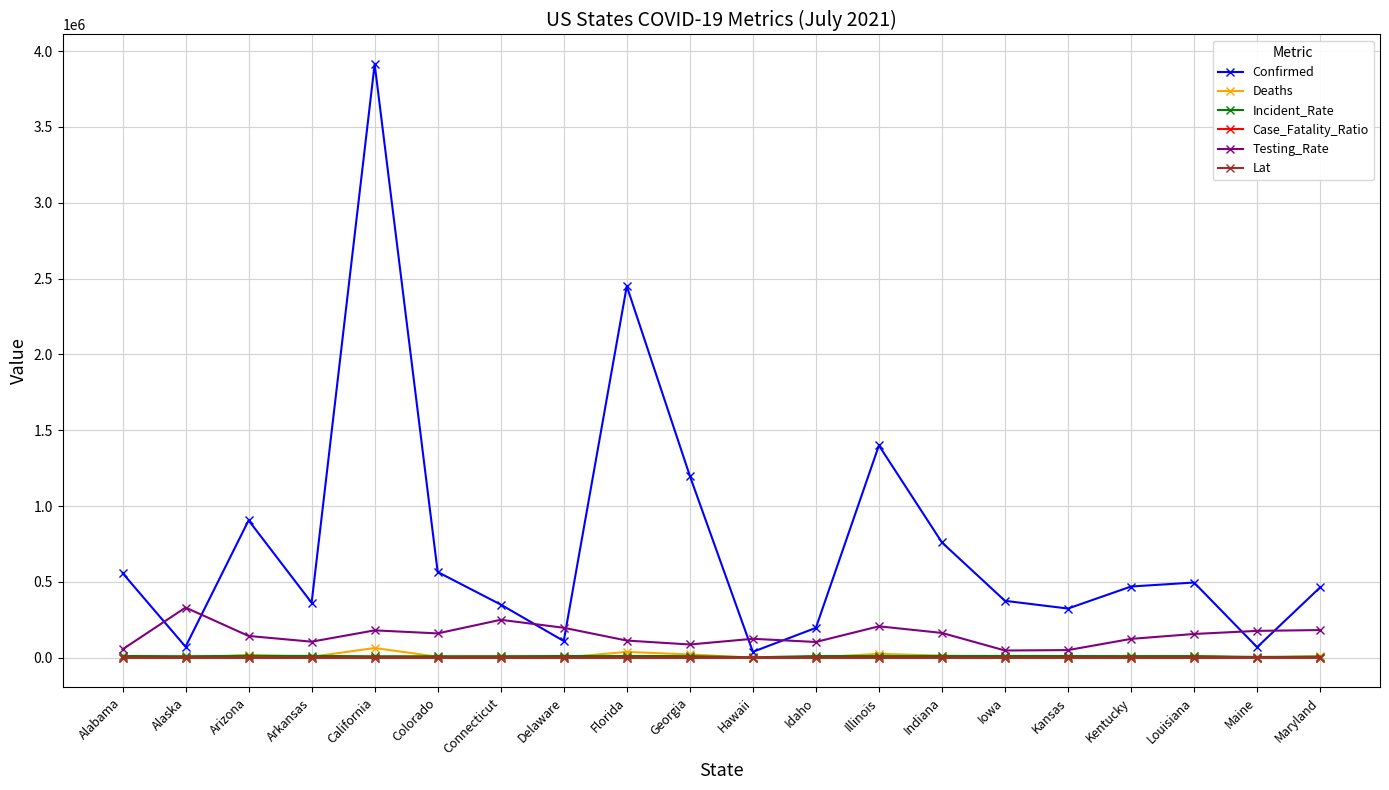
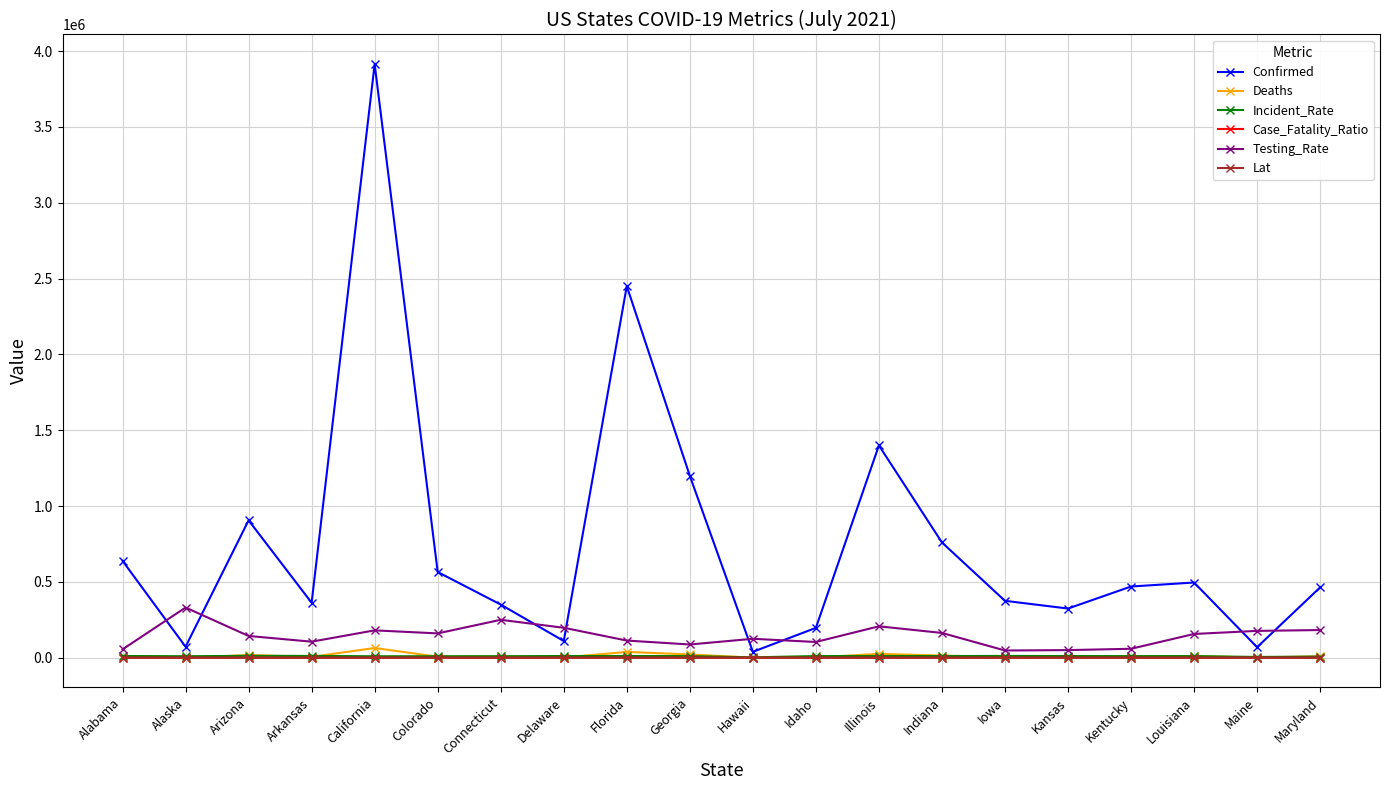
Confirmed, Alabama: 560000 -> 640000
Testing_Rate, Kentucky: 120000 -> 60000
